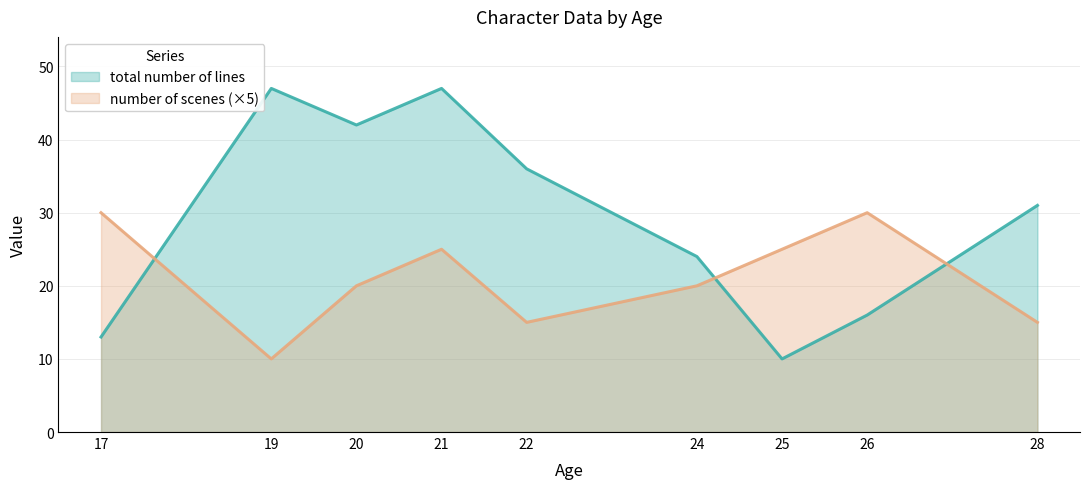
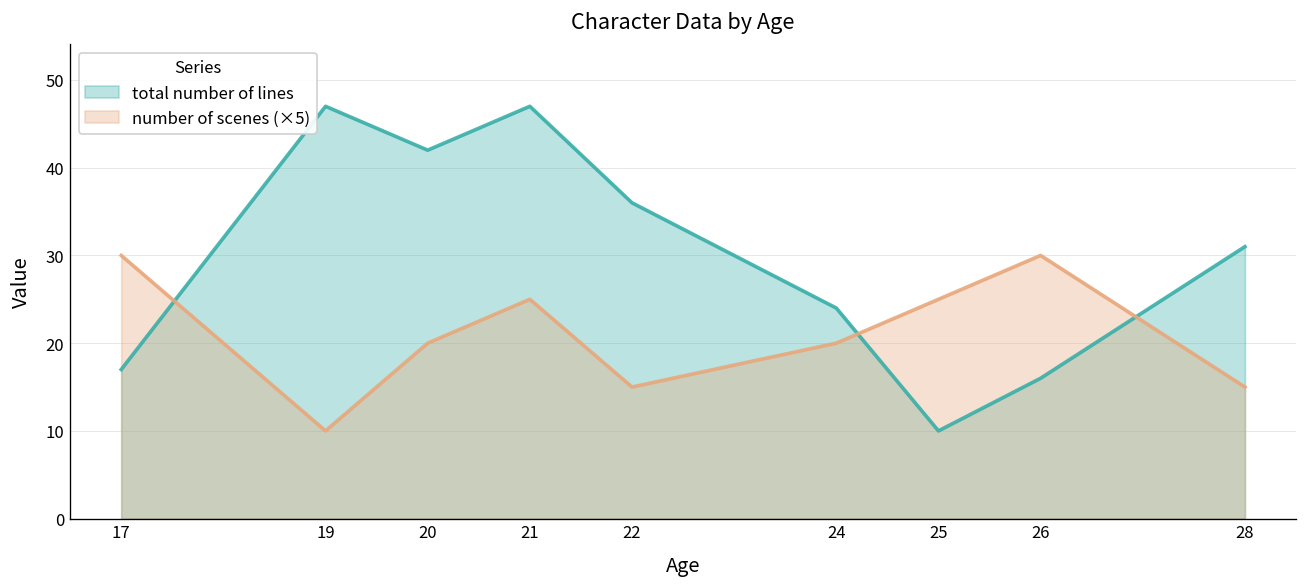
total number of lines, 17: 13 -> 17
